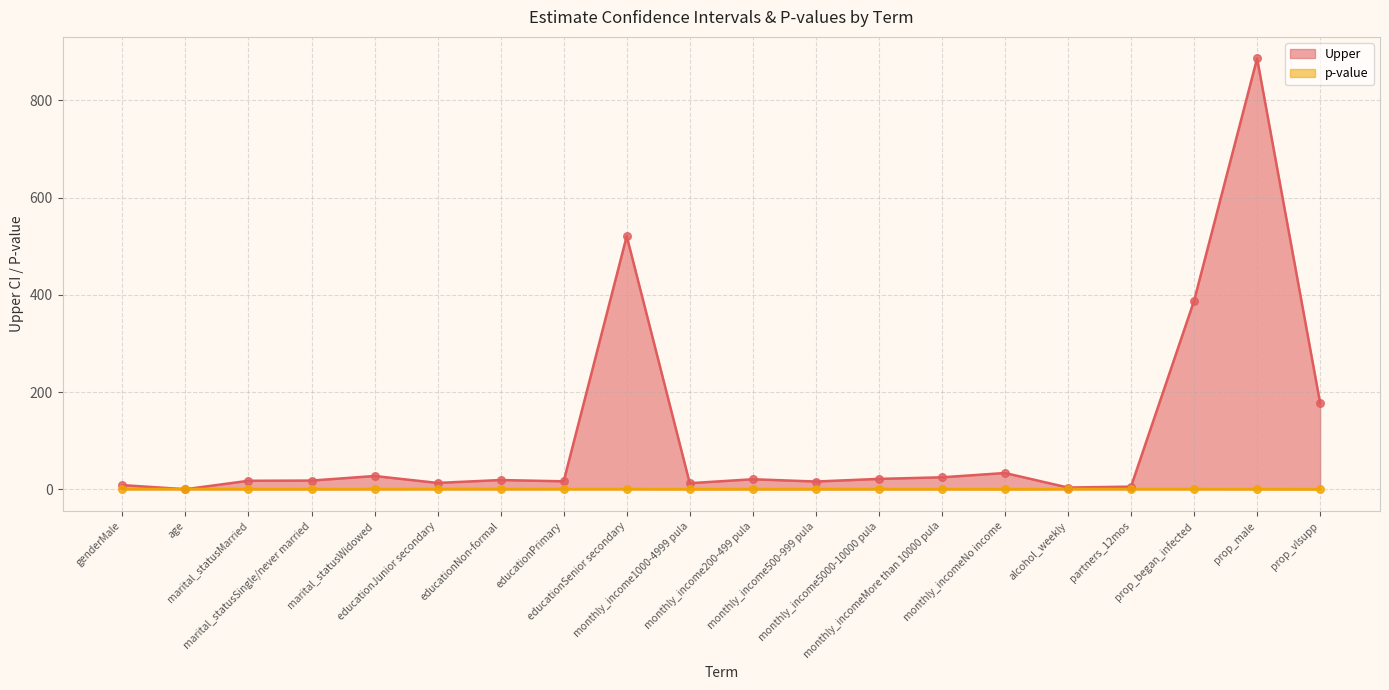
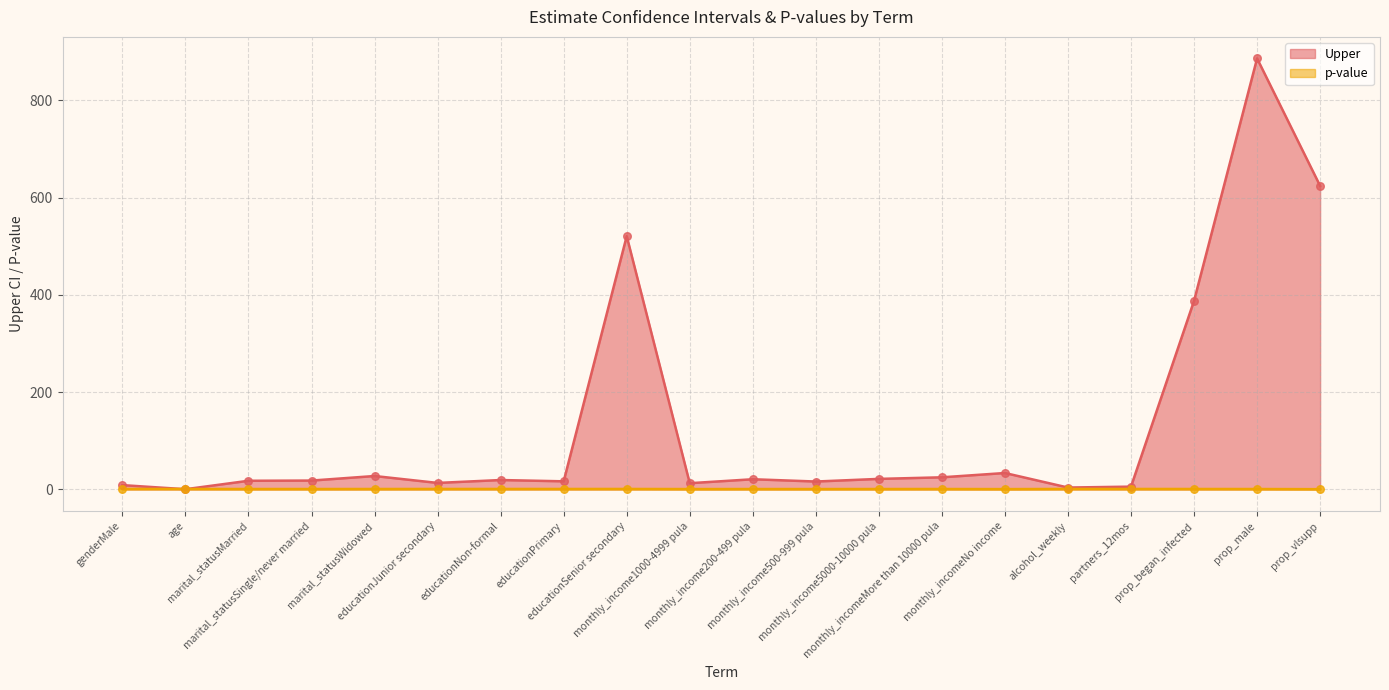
Upper, prop_vlsupp: 180 -> 620
